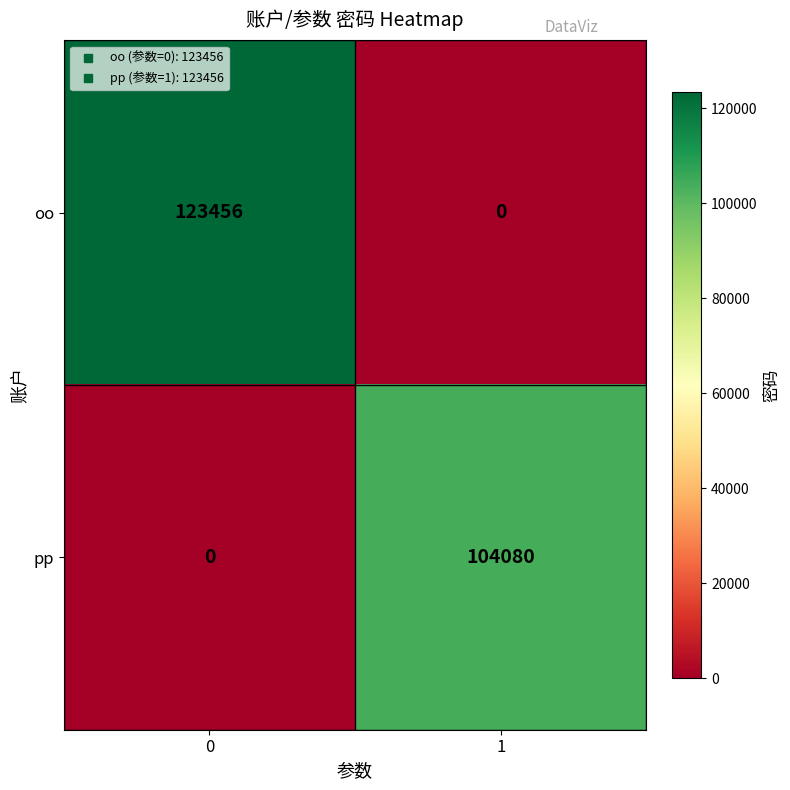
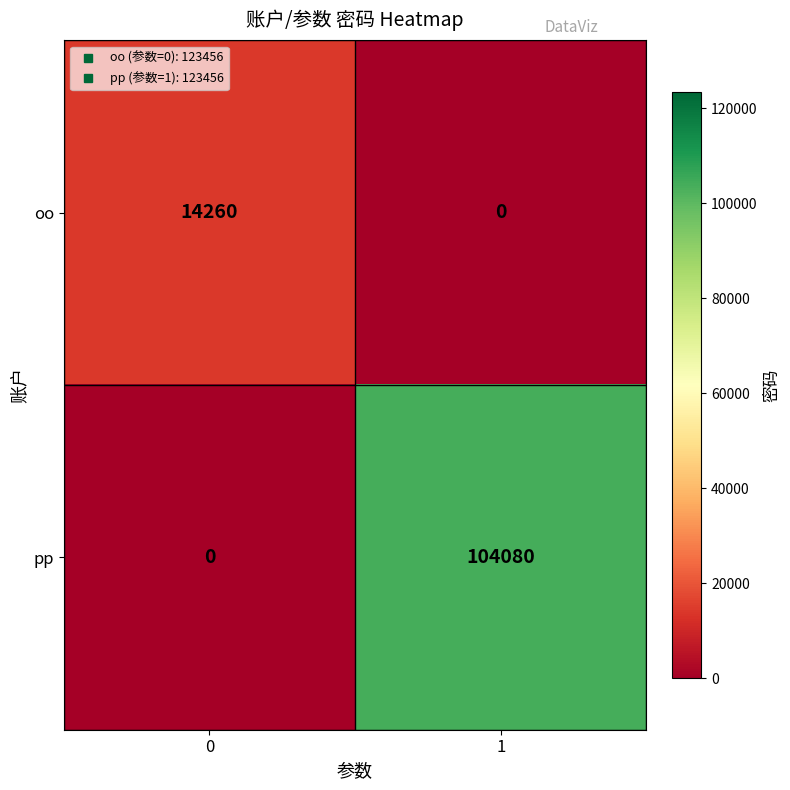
oo, 0: 123456 -> 14260
